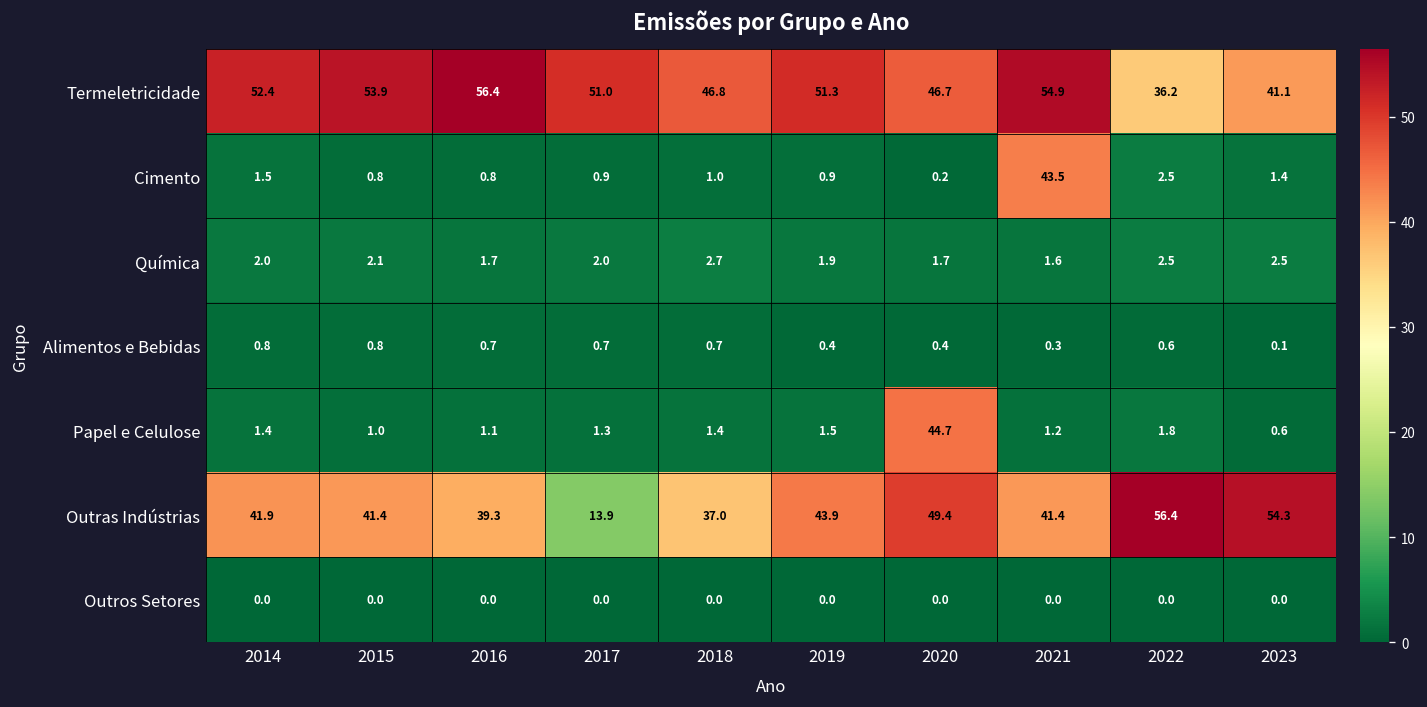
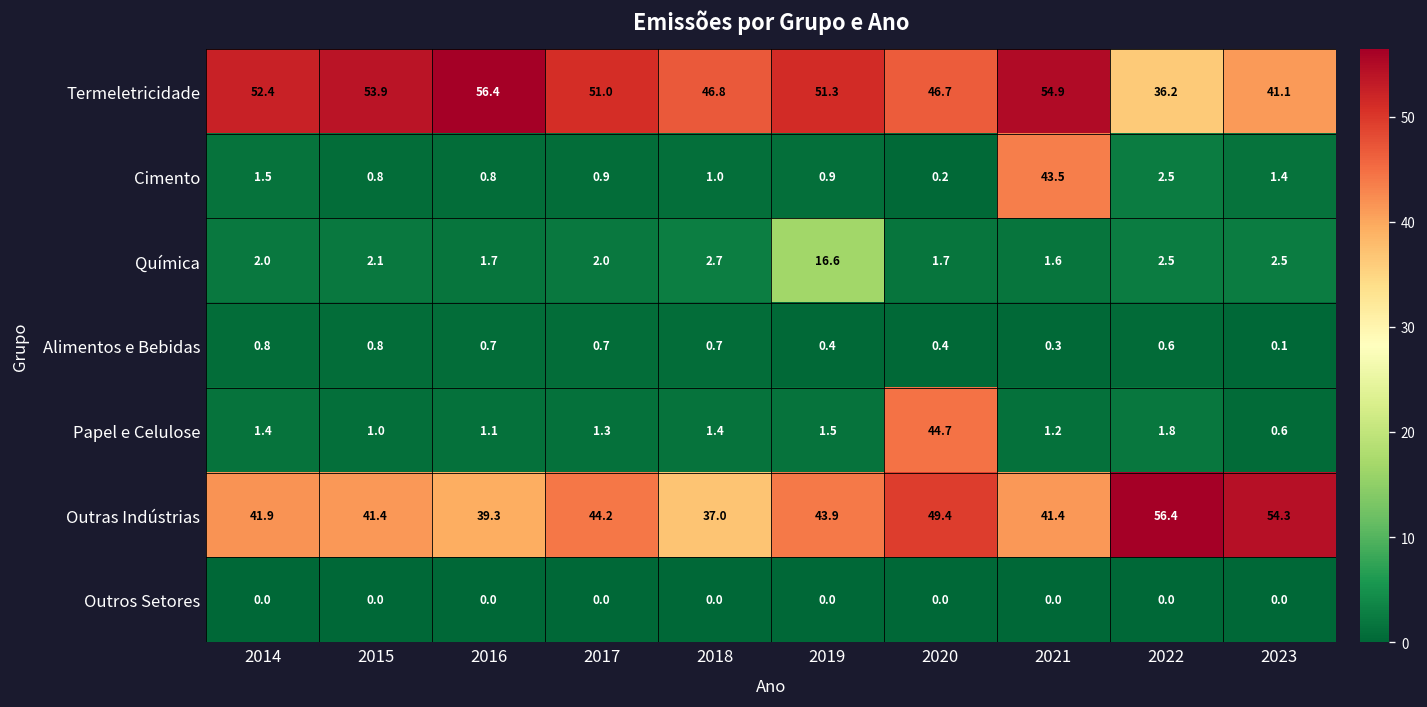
Química, 2019: 1.9 -> 16.6
Outras Indústrias, 2017: 13.9 -> 44.2
